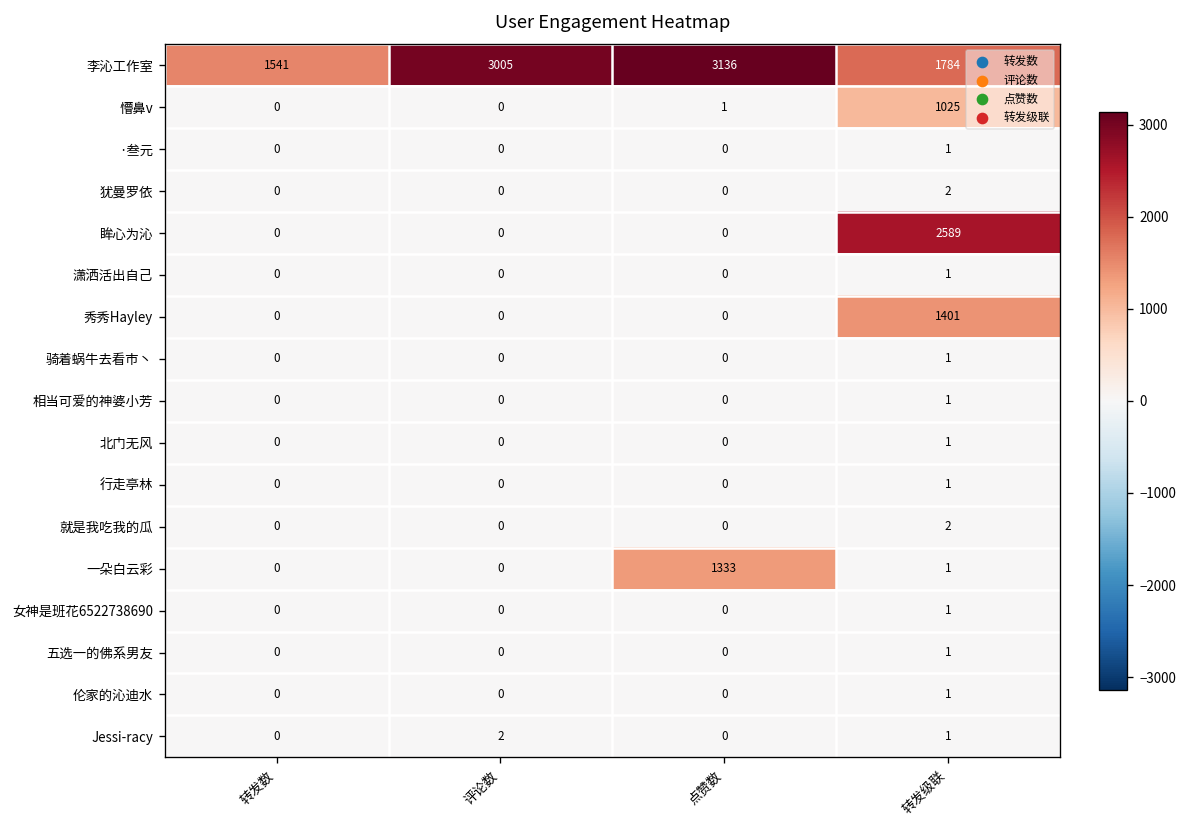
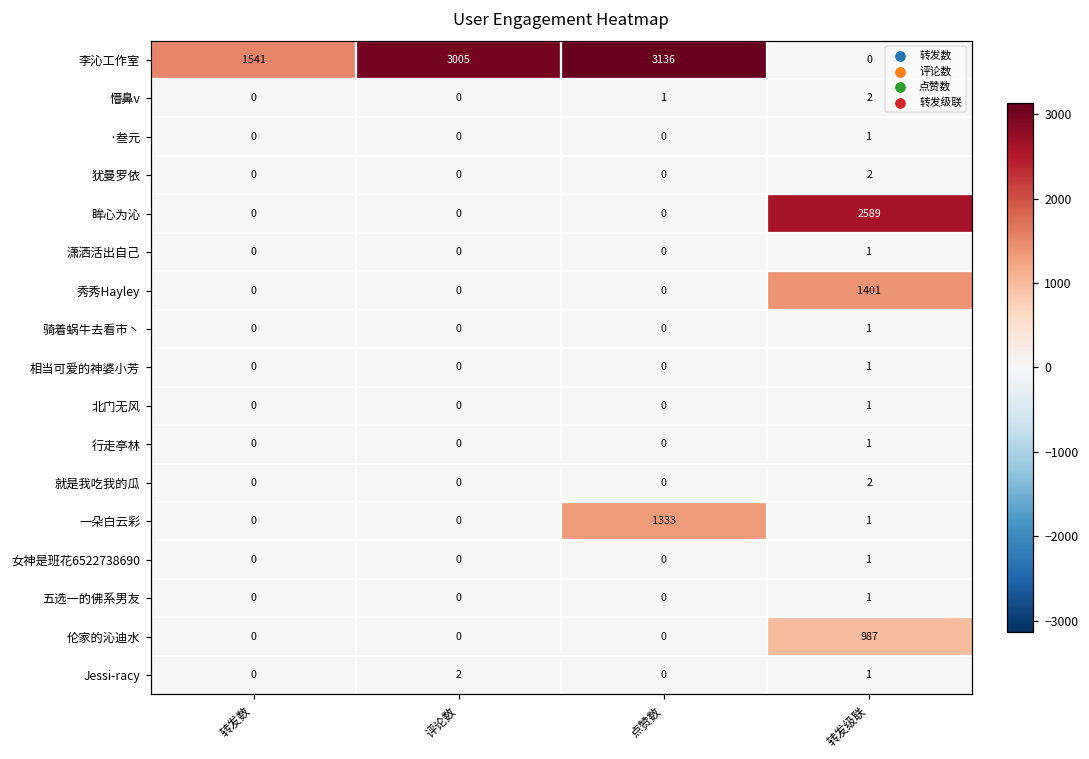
李沁工作室, 转发级联: 1784 -> 0
懵鼻v, 转发级联: 1025 -> 2
伦家的沁迪水, 转发级联: 1 -> 987
